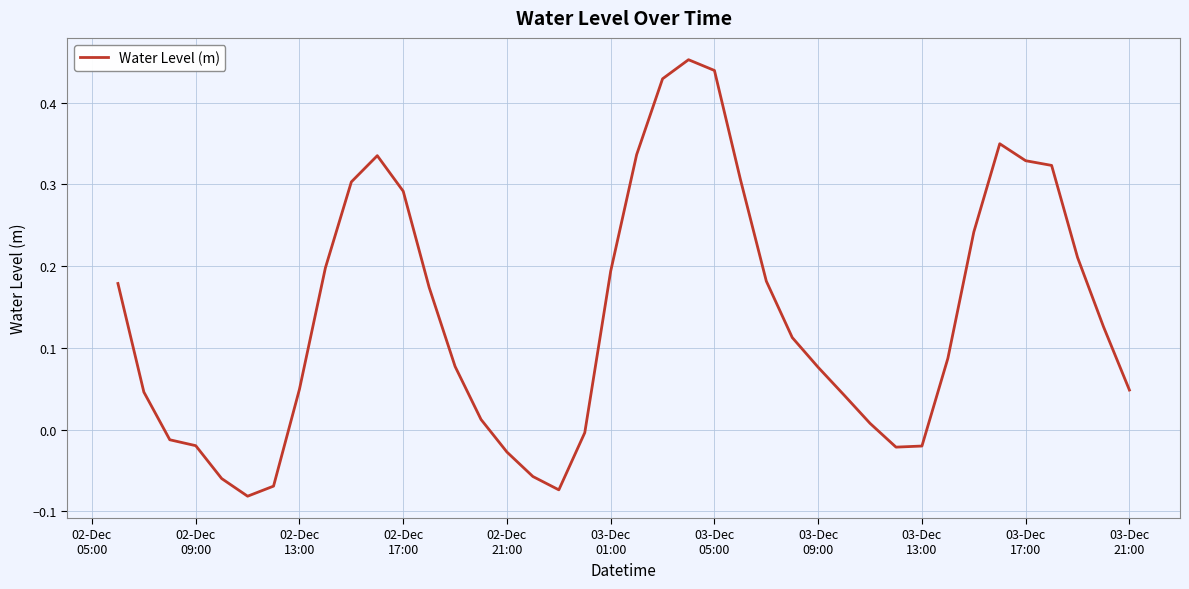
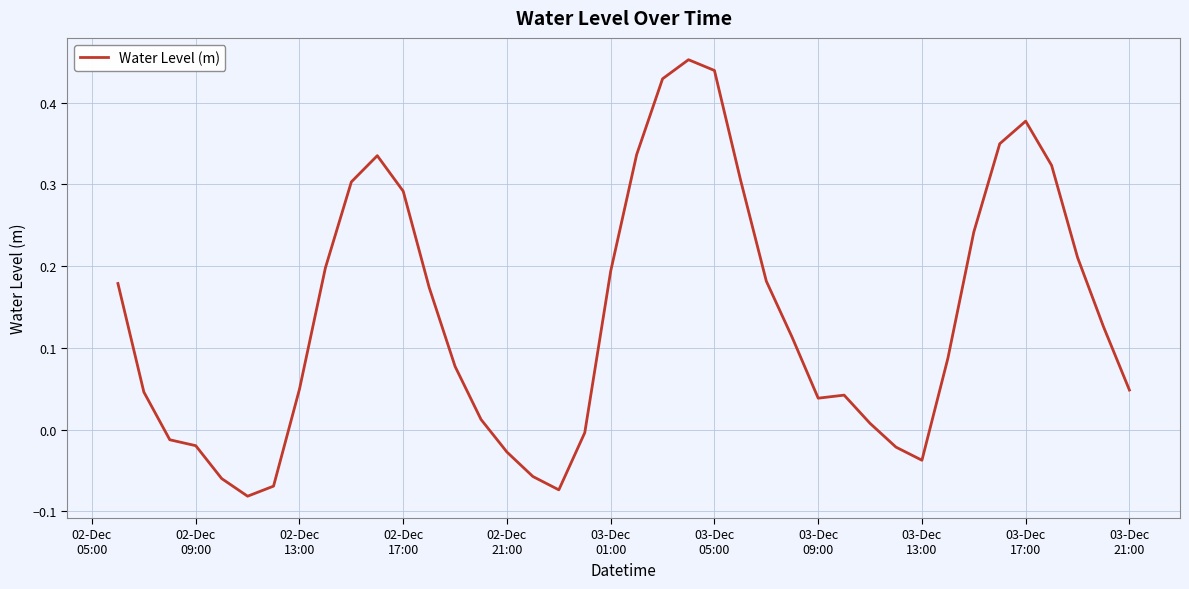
03-Dec 09:00: 0.08 -> 0.04
03-Dec 13:00: -0.02 -> -0.04
03-Dec 17:00: 0.33 -> 0.38
